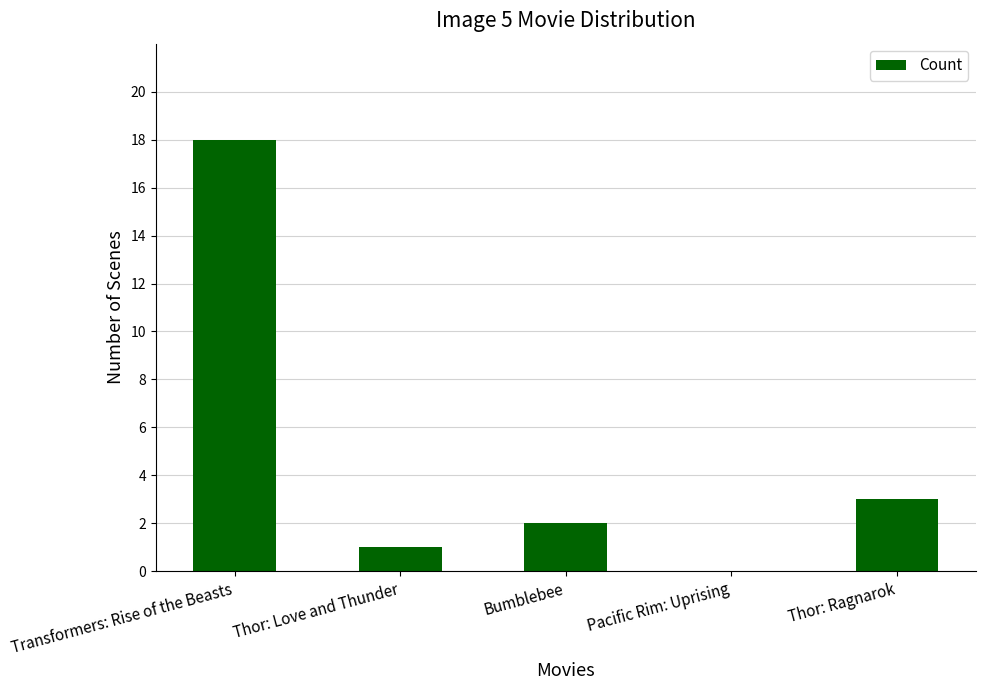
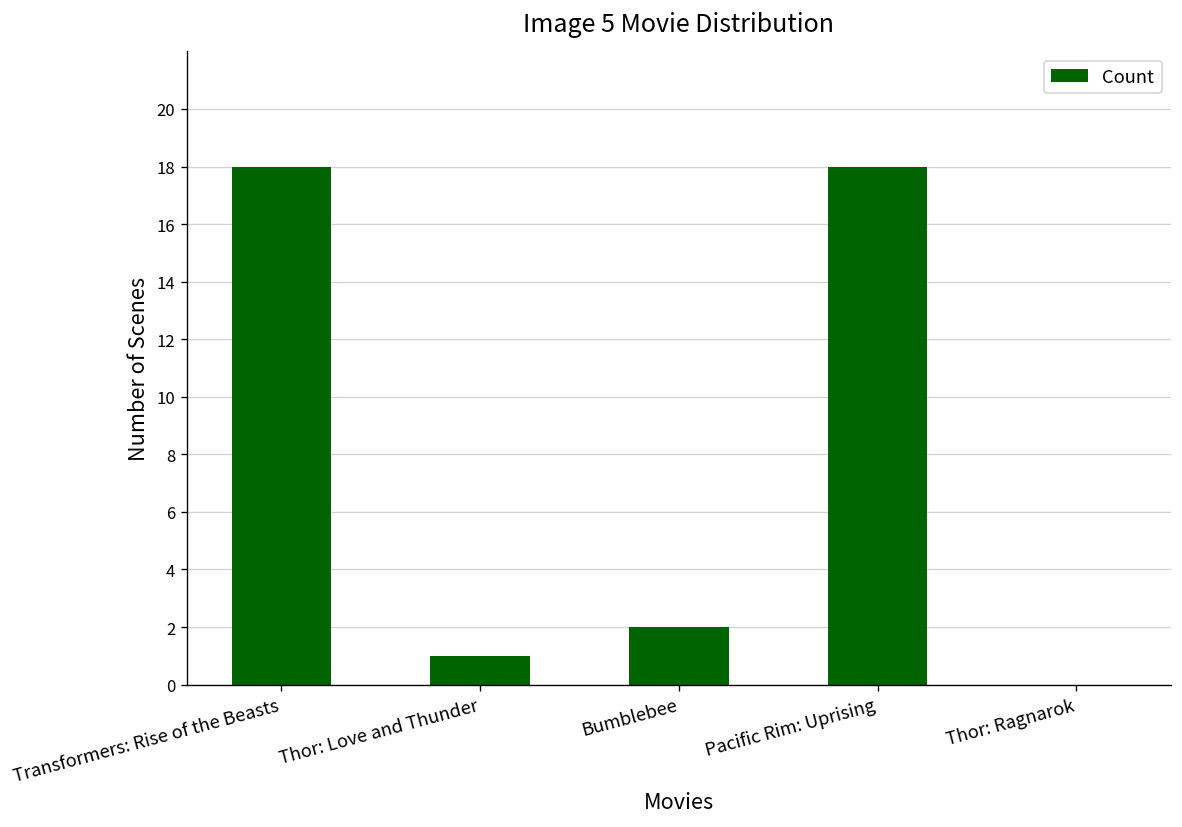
Pacific Rim: Uprising: 0 -> 18
Thor: Ragnarok: 3 -> 0
